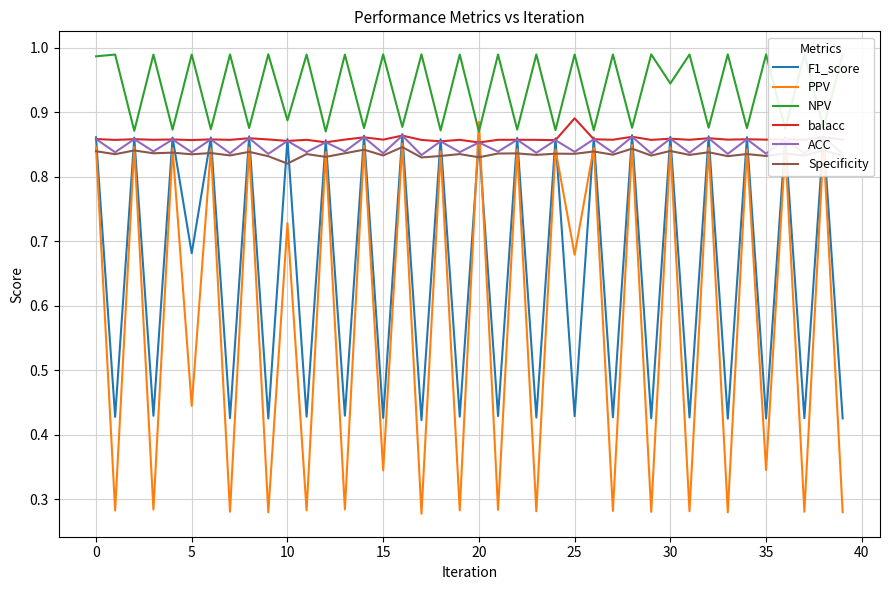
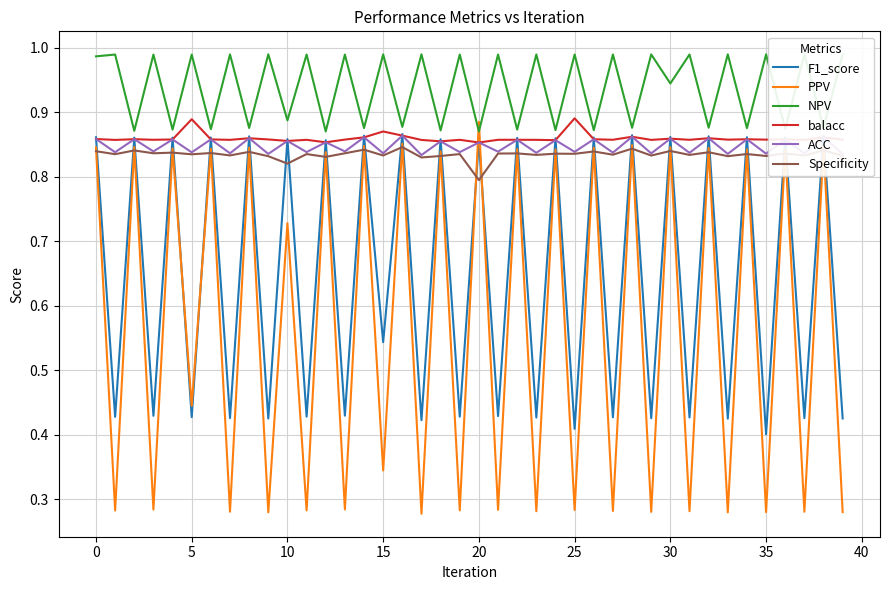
F1_score, 5: 0.68 -> 0.43
balacc, 5: 0.86 -> 0.89
F1_score, 15: 0.43 -> 0.54
balacc, 15: 0.86 -> 0.87
Specificity, 20: 0.83 -> 0.79
F1_score, 25: 0.43 -> 0.41
PPV, 25: 0.68 -> 0.28
F1_score, 35: 0.43 -> 0.40
PPV, 35: 0.35 -> 0.28
